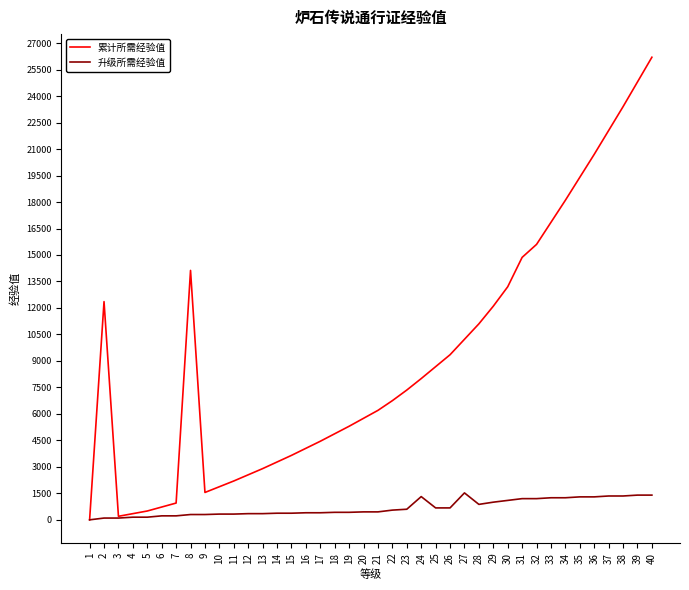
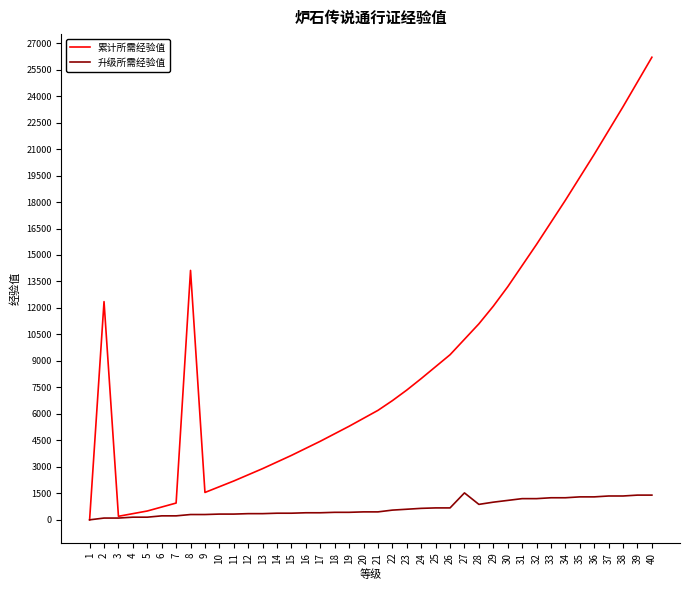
升级所需经验值, 24: 1300 -> 700
累计所需经验值, 31: 14900 -> 14400
